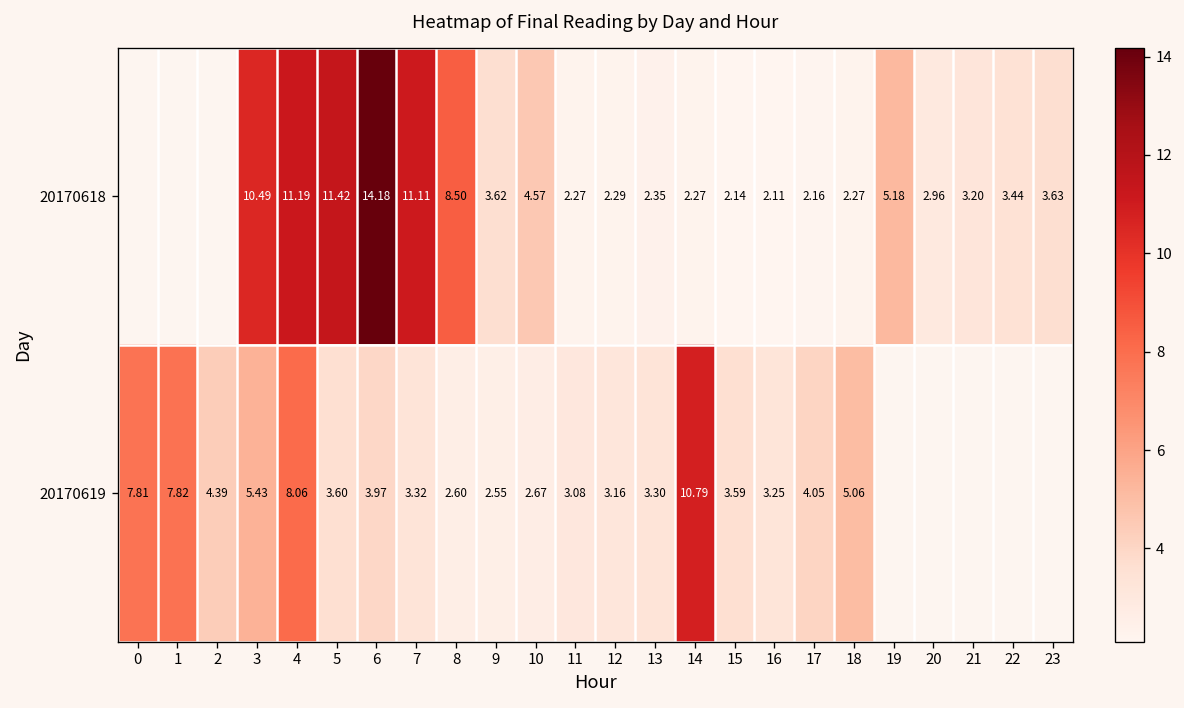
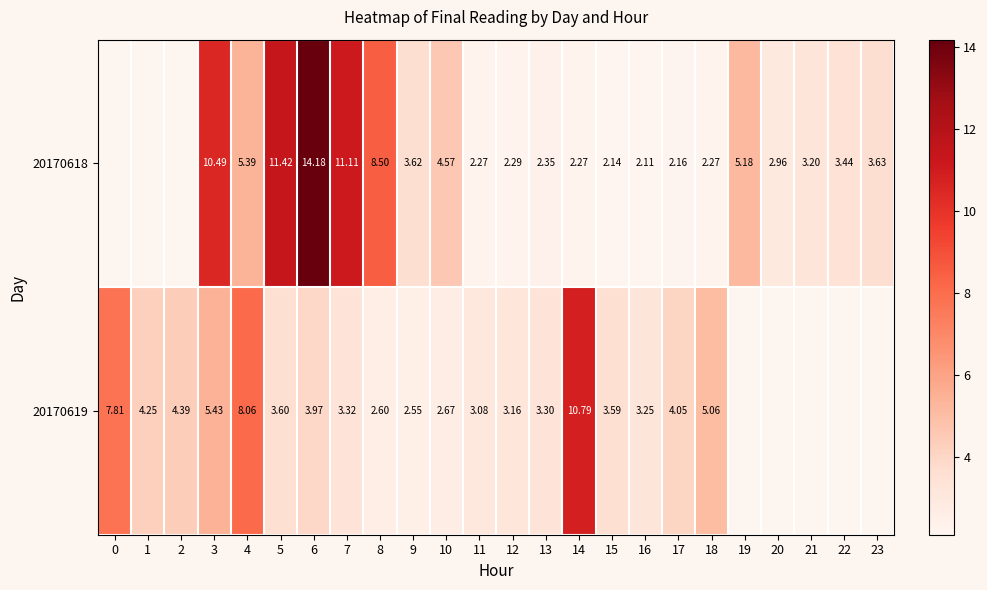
20170618, 4: 11.19 -> 5.39
20170619, 1: 7.82 -> 4.25
